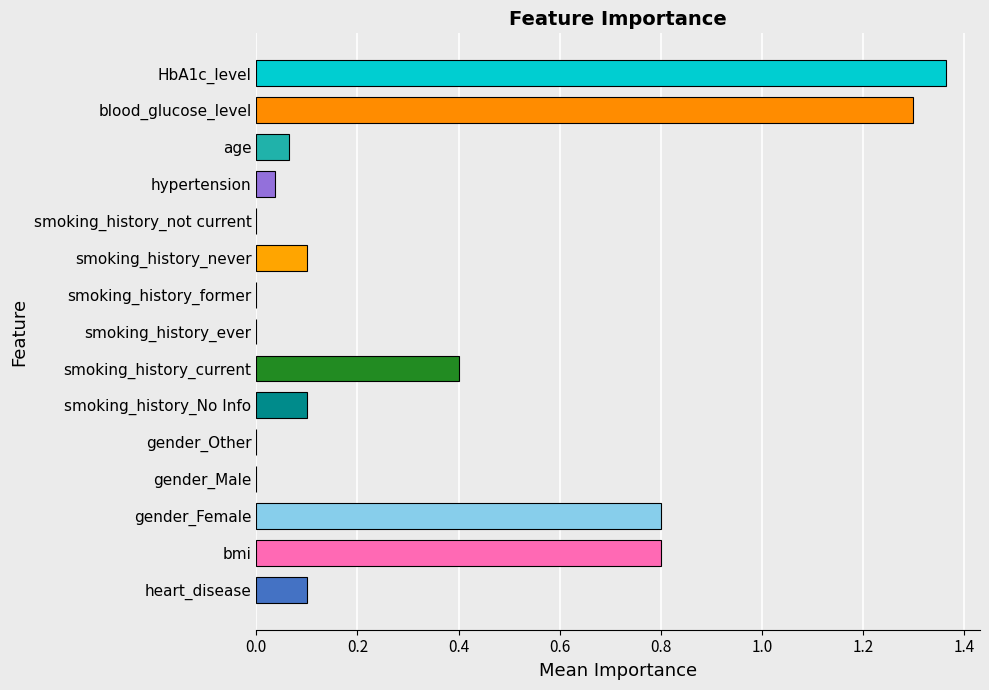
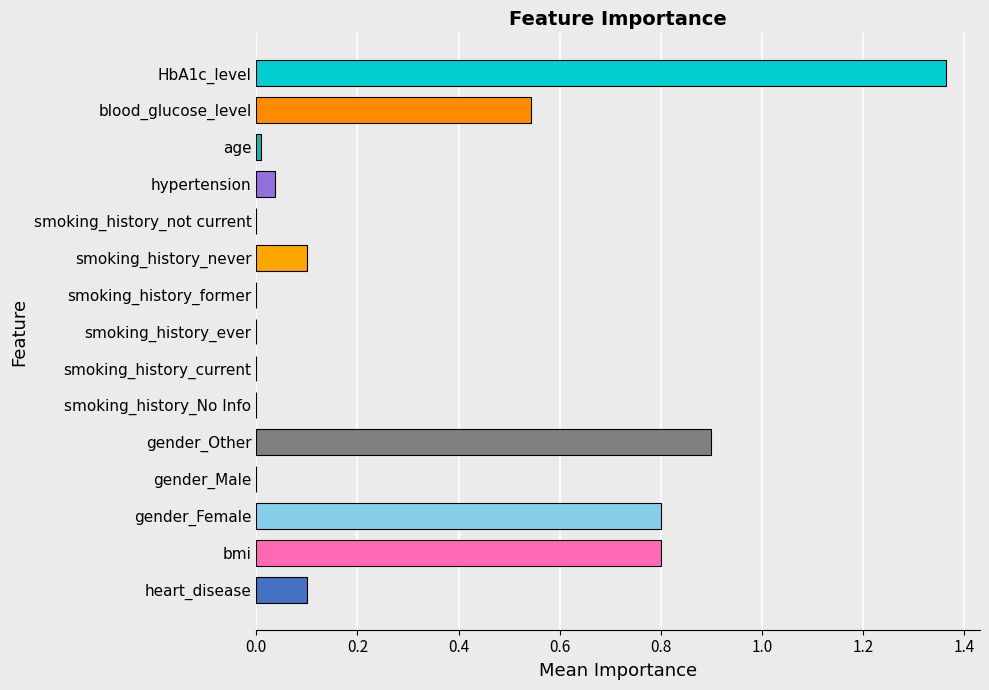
blood_glucose_level: 1.30 -> 0.54
age: 0.06 -> 0.01
smoking_history_current: 0.4 -> 0.0
smoking_history_No Info: 0.1 -> 0.0
gender_Other: 0.0 -> 0.9
